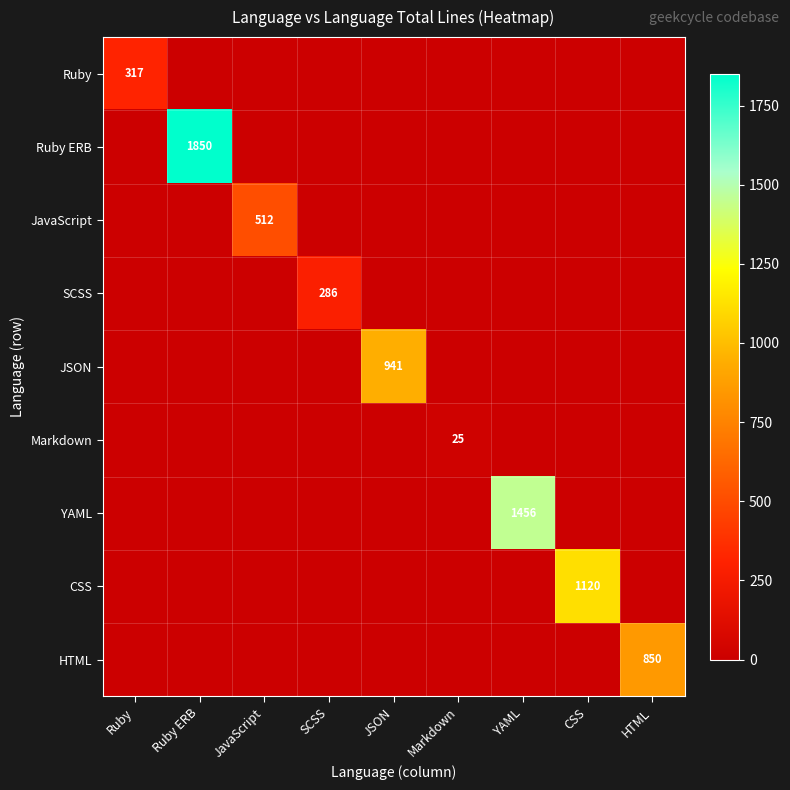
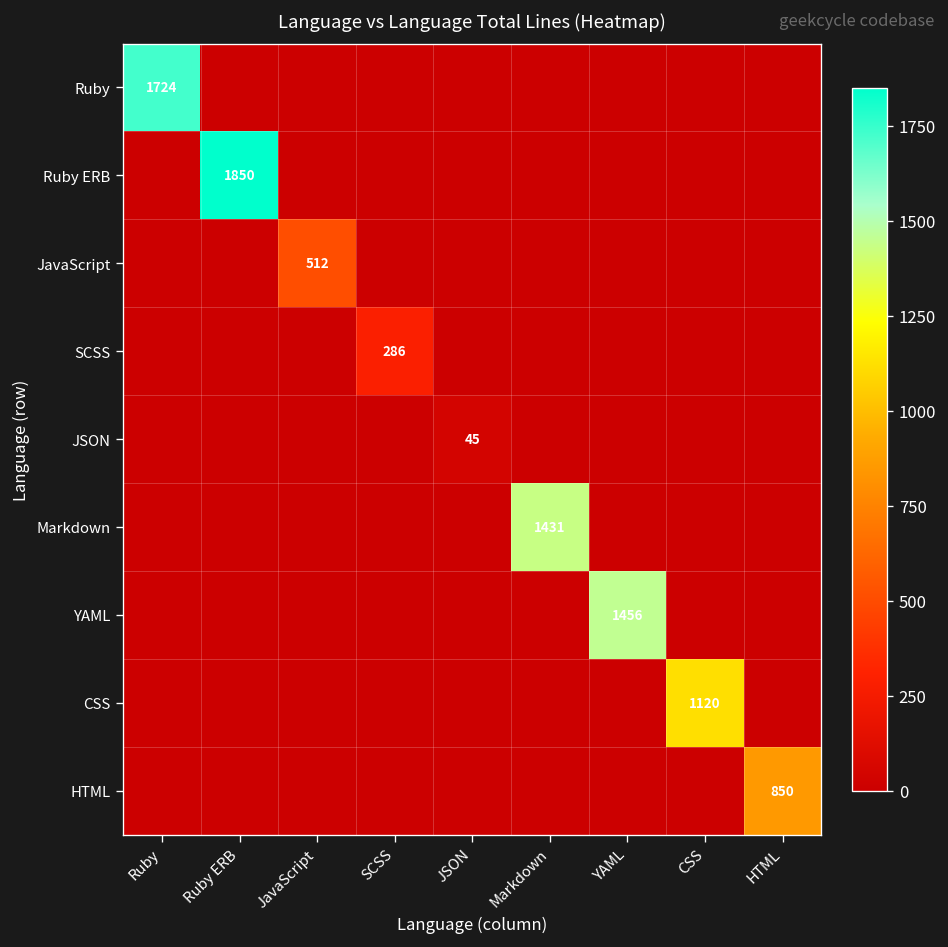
Ruby, Ruby: 317 -> 1724
JSON, JSON: 941 -> 45
Markdown, Markdown: 25 -> 1431
